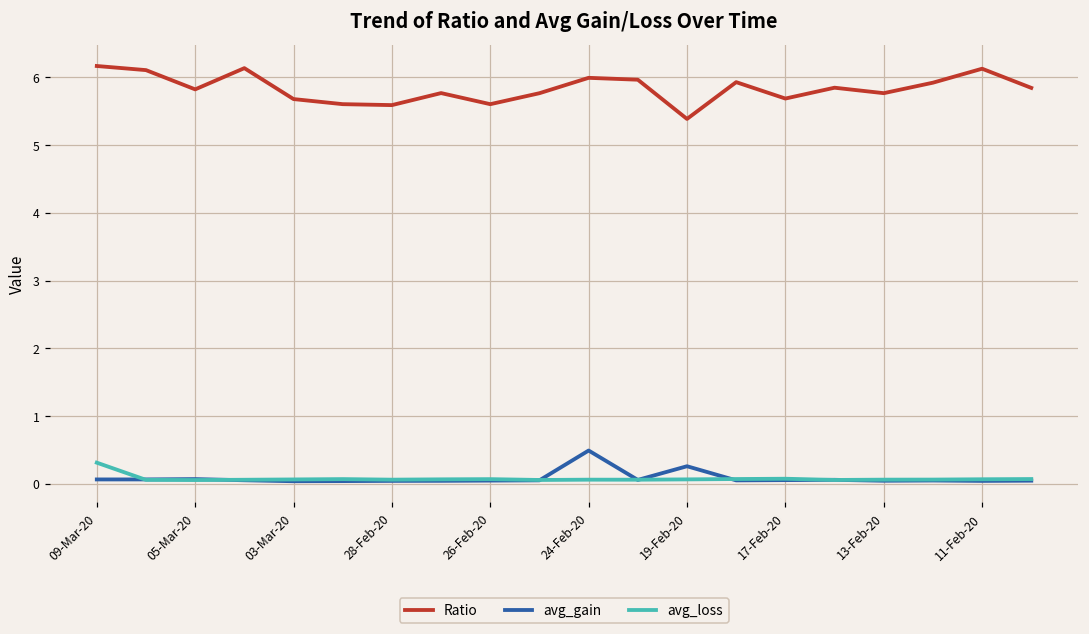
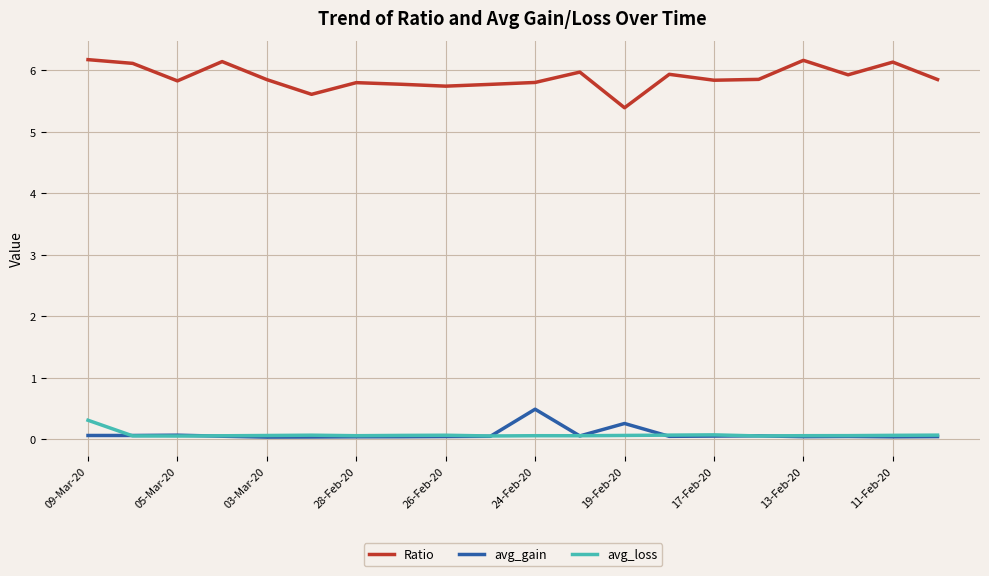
Ratio, 03-Mar-20: 5.7 -> 5.8
Ratio, 28-Feb-20: 5.6 -> 5.8
Ratio, 26-Feb-20: 5.6 -> 5.7
Ratio, 24-Feb-20: 6.0 -> 5.8
Ratio, 17-Feb-20: 5.7 -> 5.8
Ratio, 13-Feb-20: 5.8 -> 6.2
